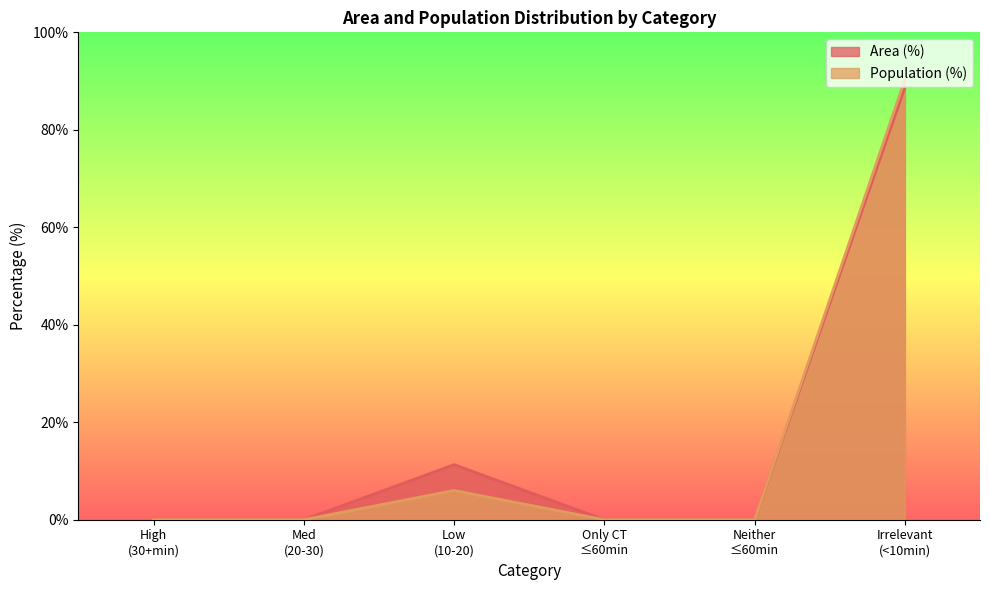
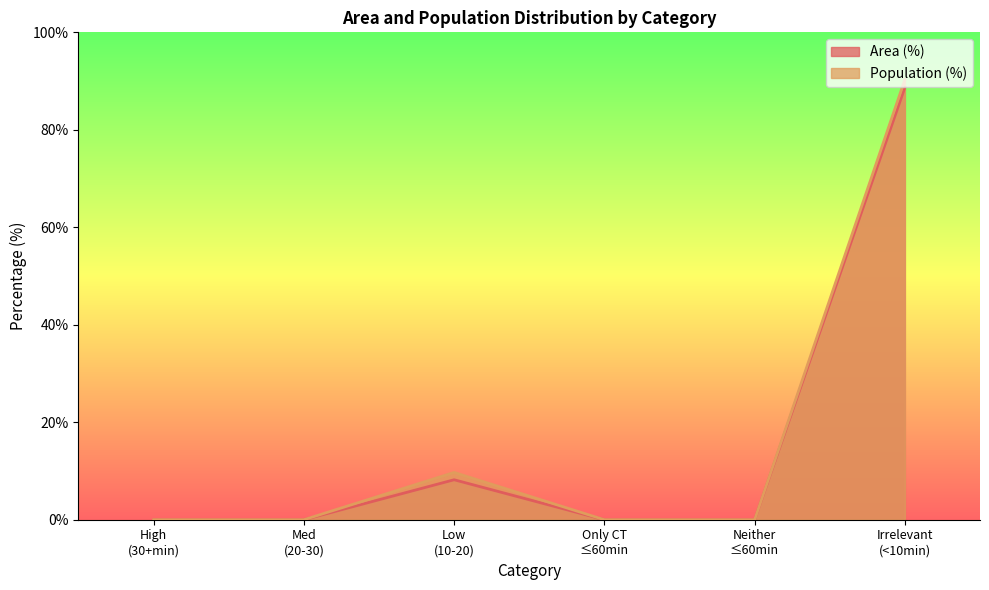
Area (%), Low (10-20): 11% -> 8%
Population (%), Low (10-20): 6% -> 10%
